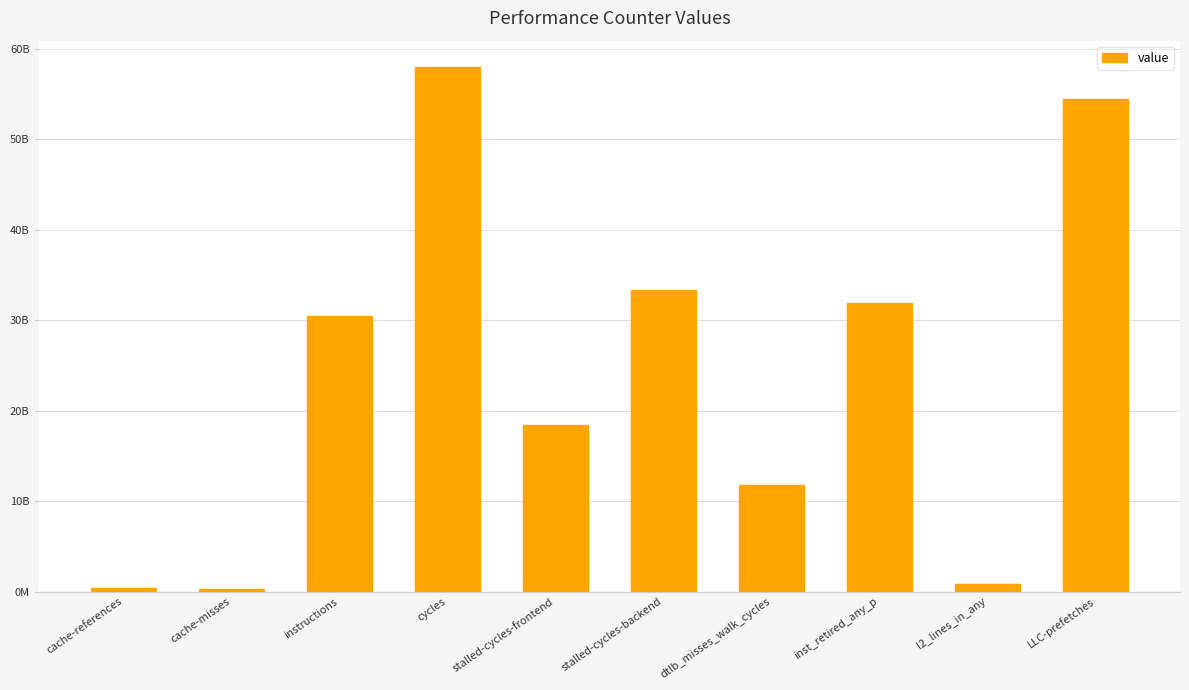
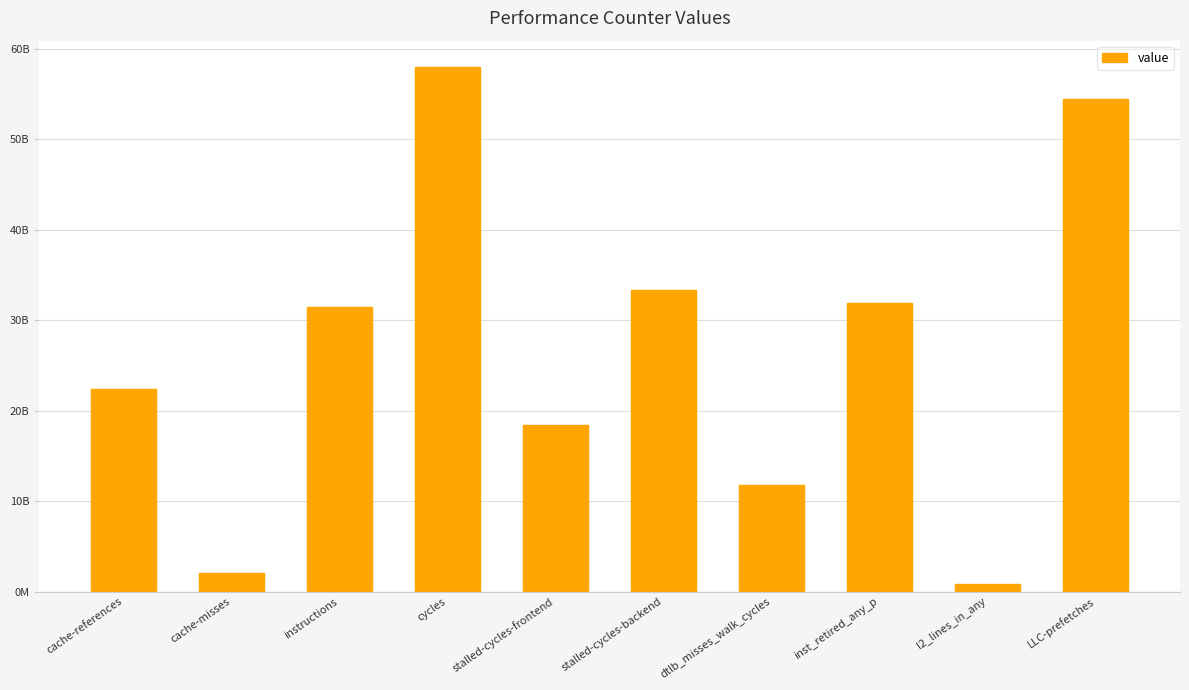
cache-references: 0 -> 22000000000
cache-misses: 0 -> 2000000000
instructions: 30000000000 -> 31000000000
